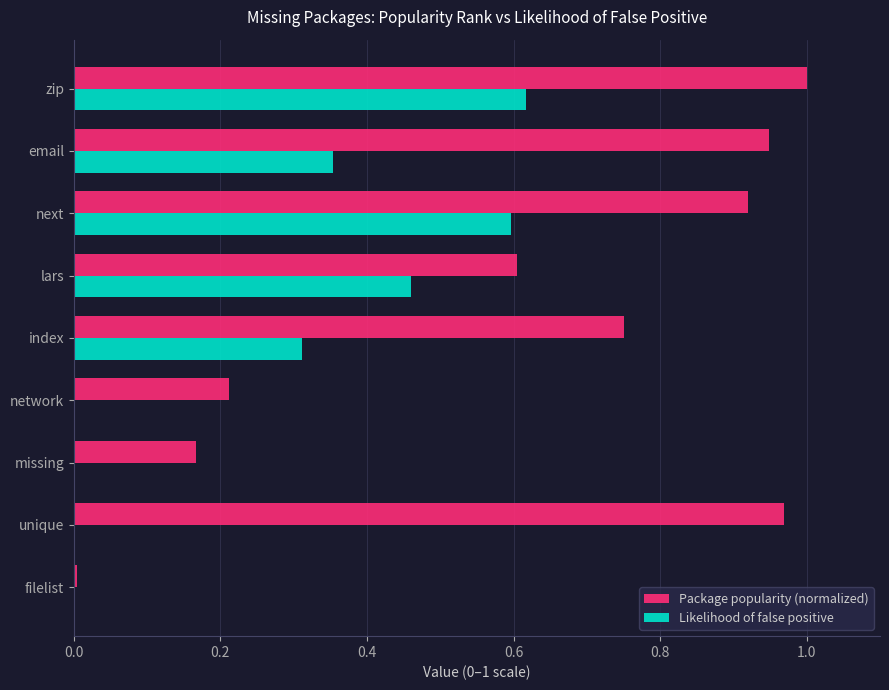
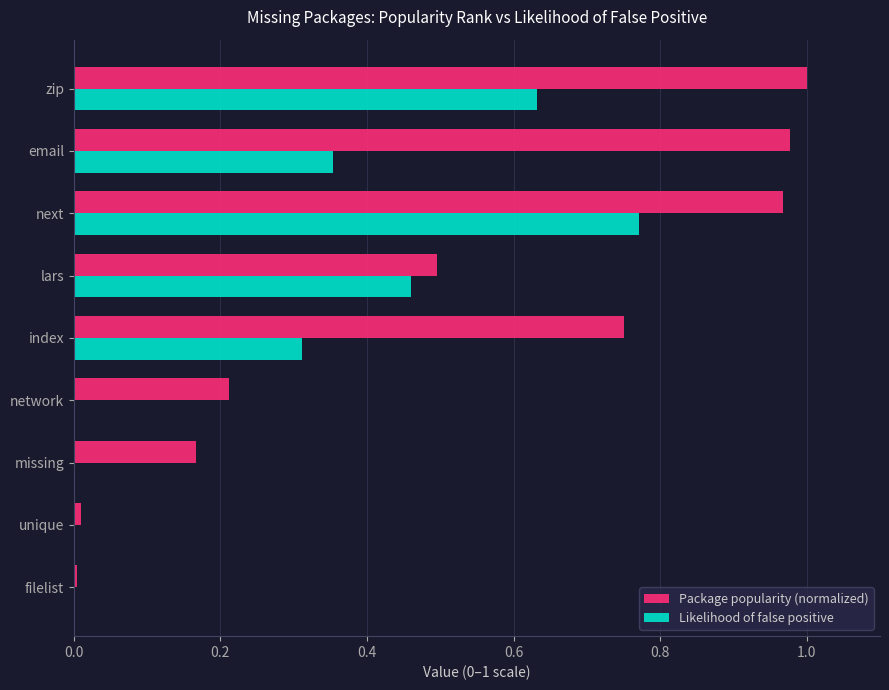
Likelihood of false positive, zip: 0.62 -> 0.63
Package popularity (normalized), email: 0.95 -> 0.98
Package popularity (normalized), next: 0.92 -> 0.97
Likelihood of false positive, next: 0.60 -> 0.77
Package popularity (normalized), lars: 0.60 -> 0.49
Package popularity (normalized), unique: 0.97 -> 0.01
